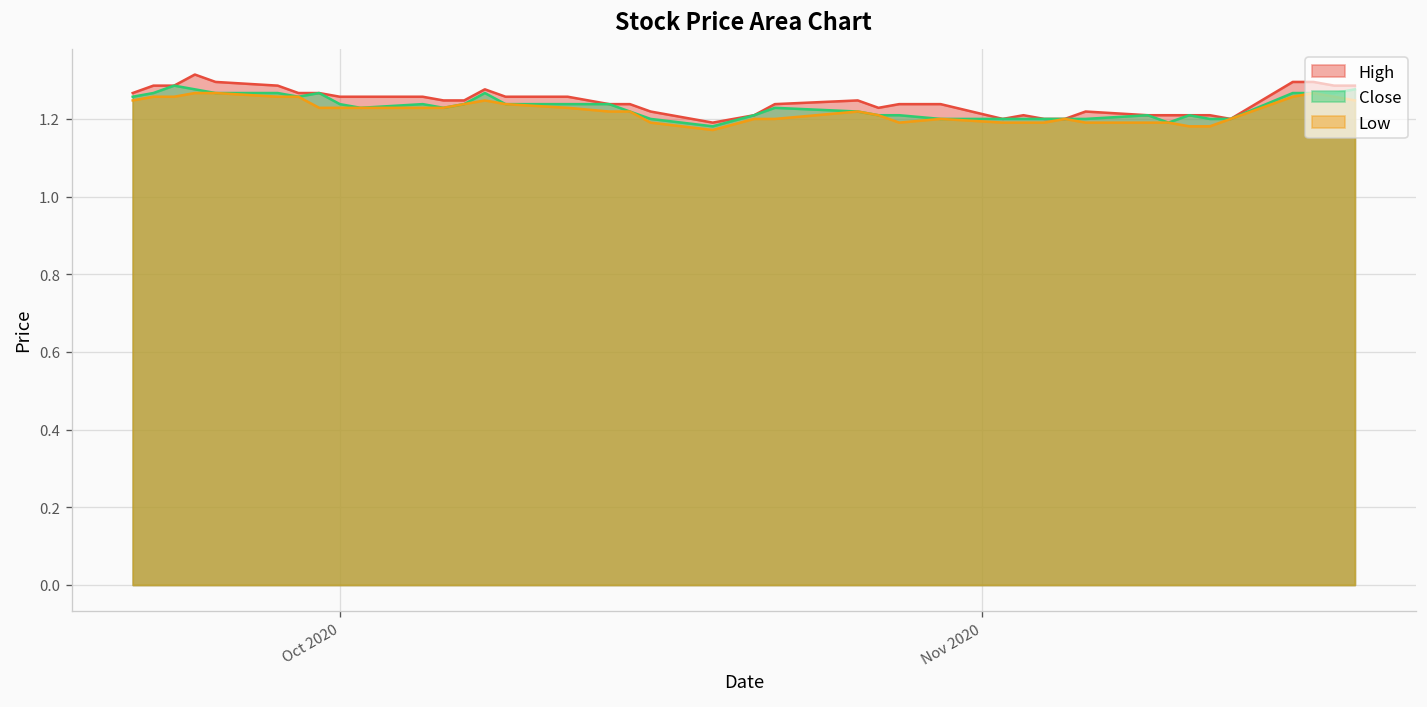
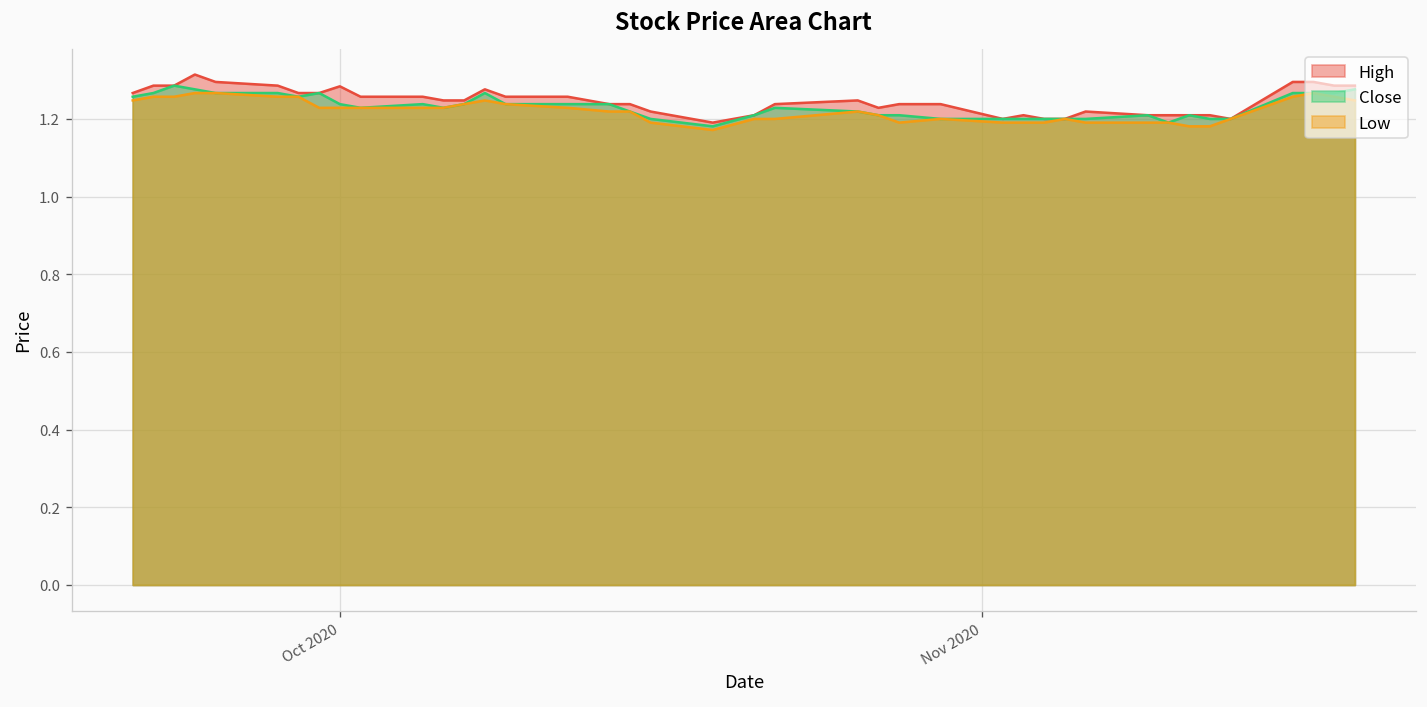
High, Oct 2020: 1.26 -> 1.28
